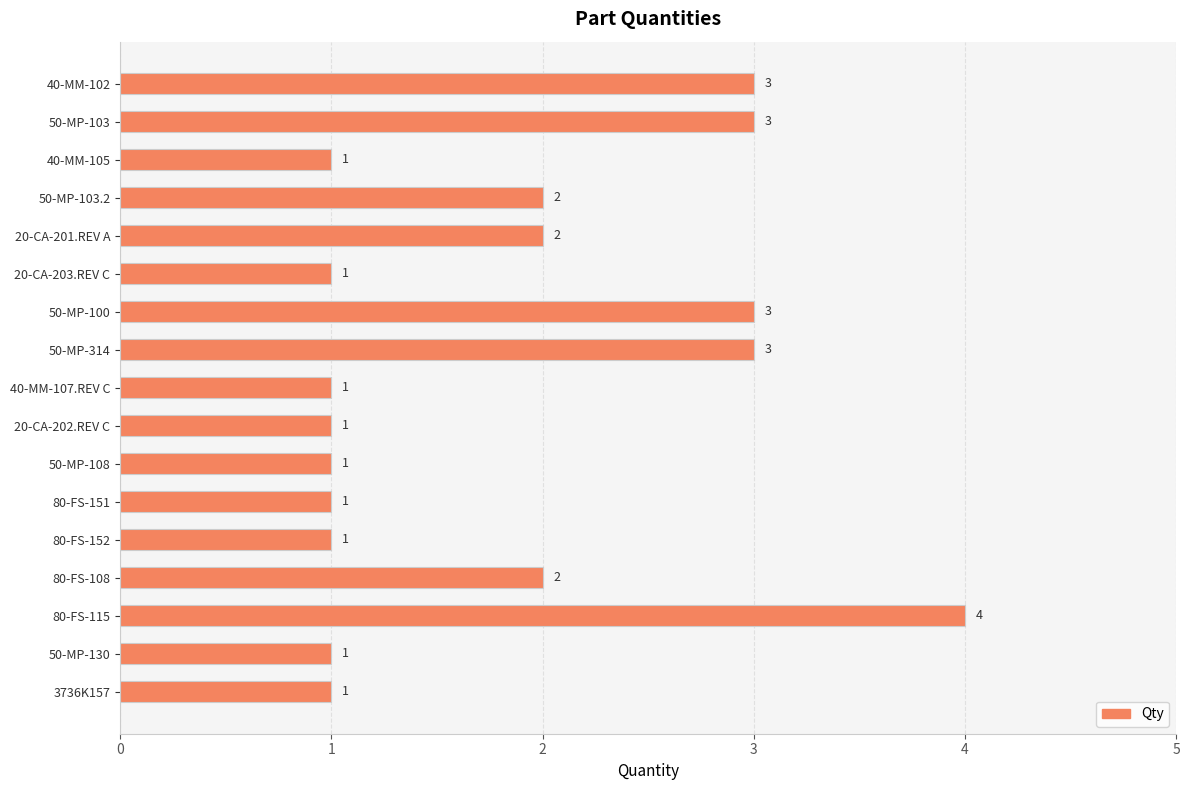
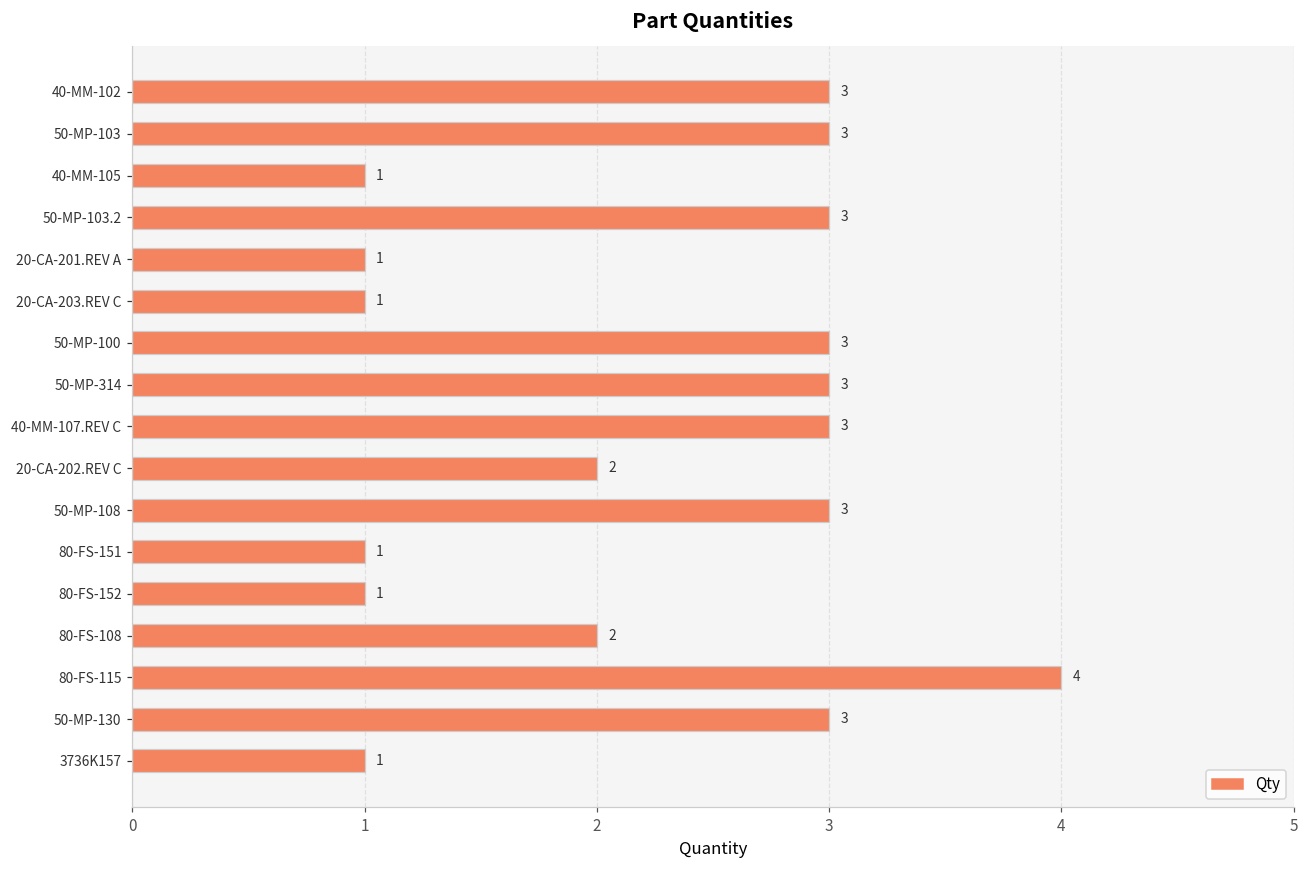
50-MP-103.2: 2 -> 3
20-CA-201.REV A: 2 -> 1
40-MM-107.REV C: 1 -> 3
20-CA-202.REV C: 1 -> 2
50-MP-108: 1 -> 3
50-MP-130: 1 -> 3
